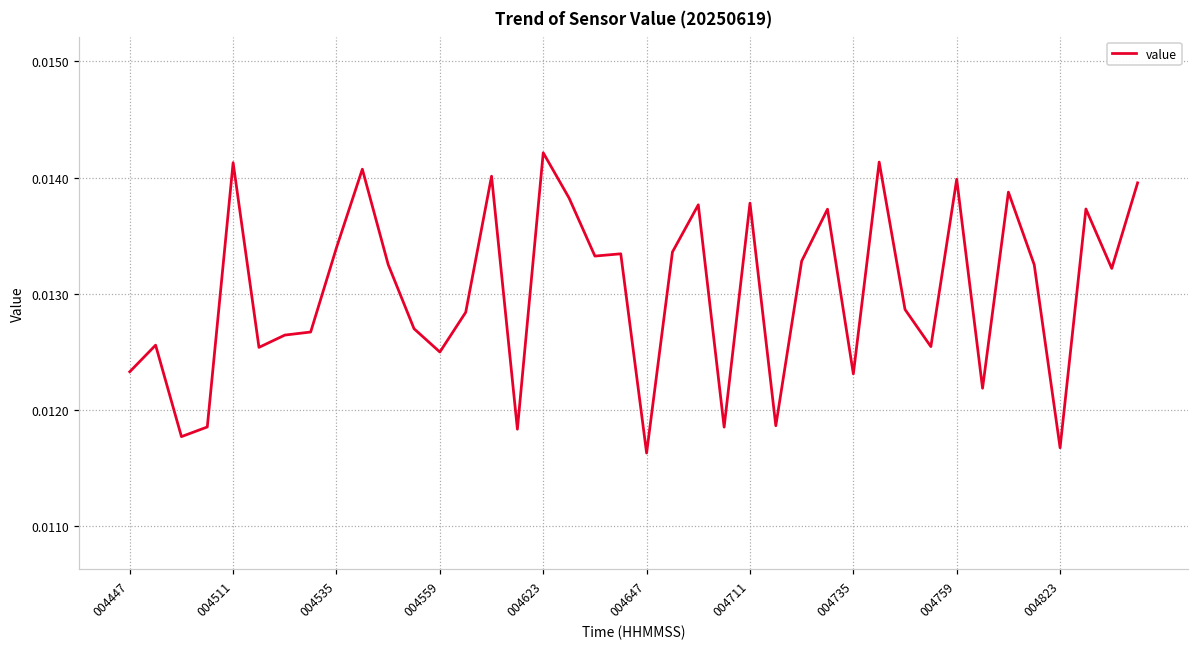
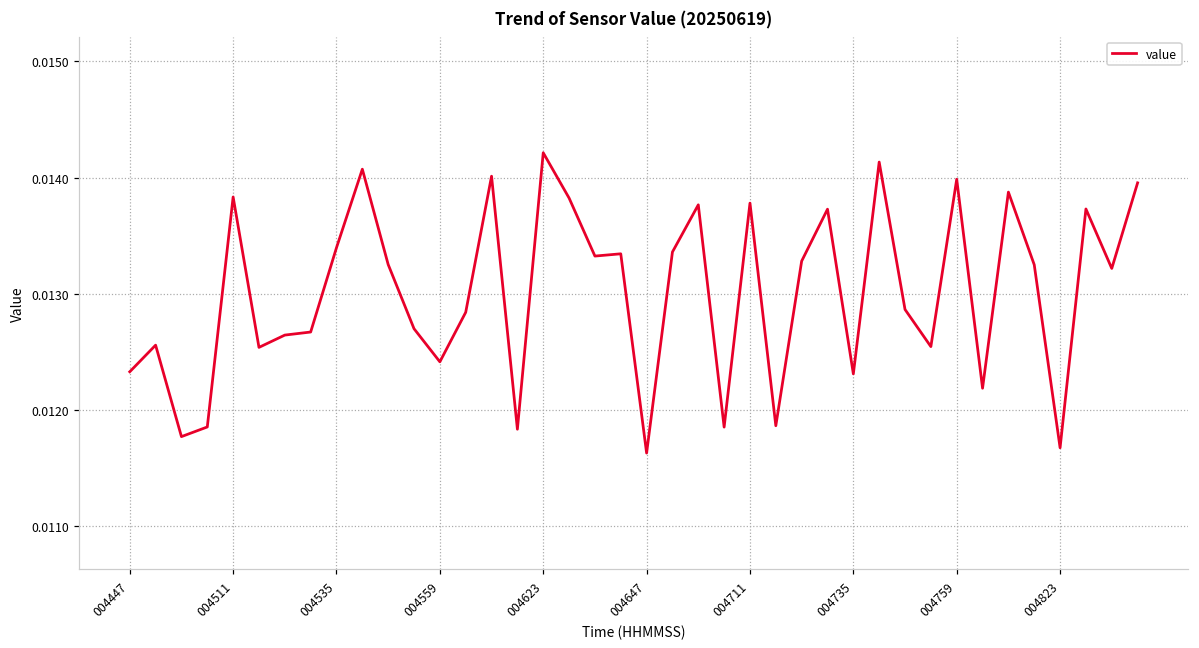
004511: 0.01413 -> 0.01383
004559: 0.01250 -> 0.01241
